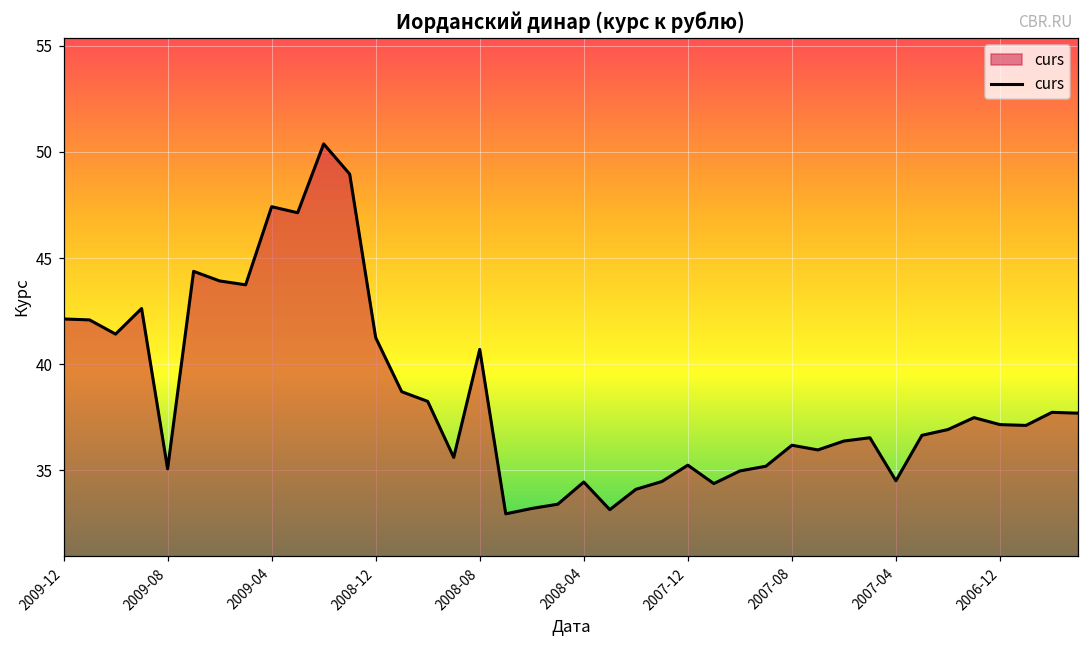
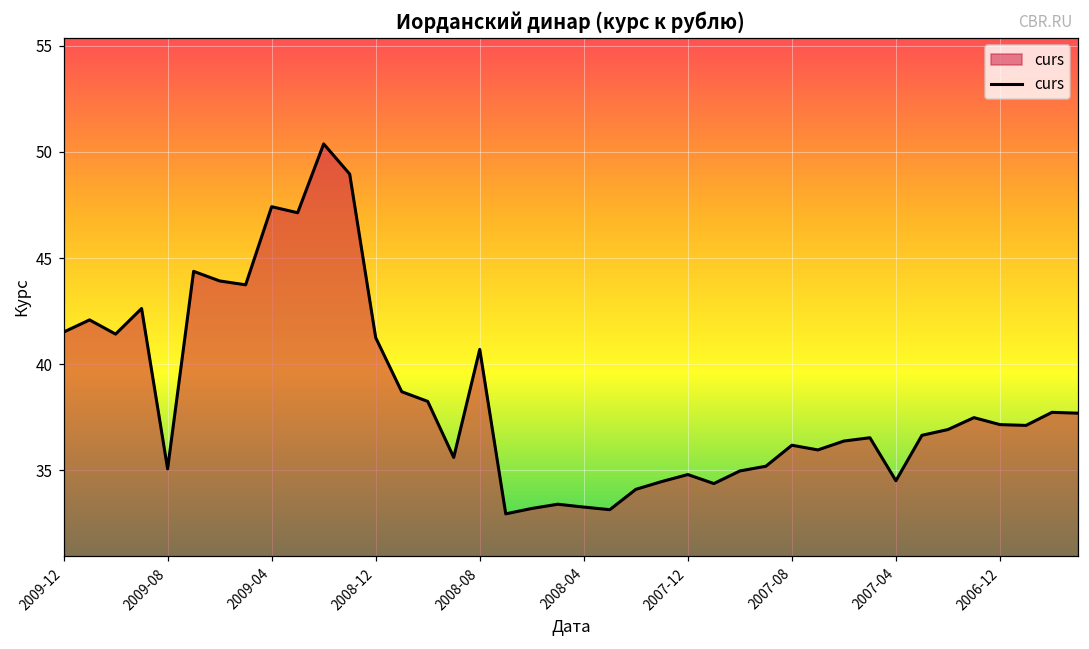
2009-12: 42.1 -> 41.5
2008-04: 34.4 -> 33.3
2007-12: 35.2 -> 34.8
